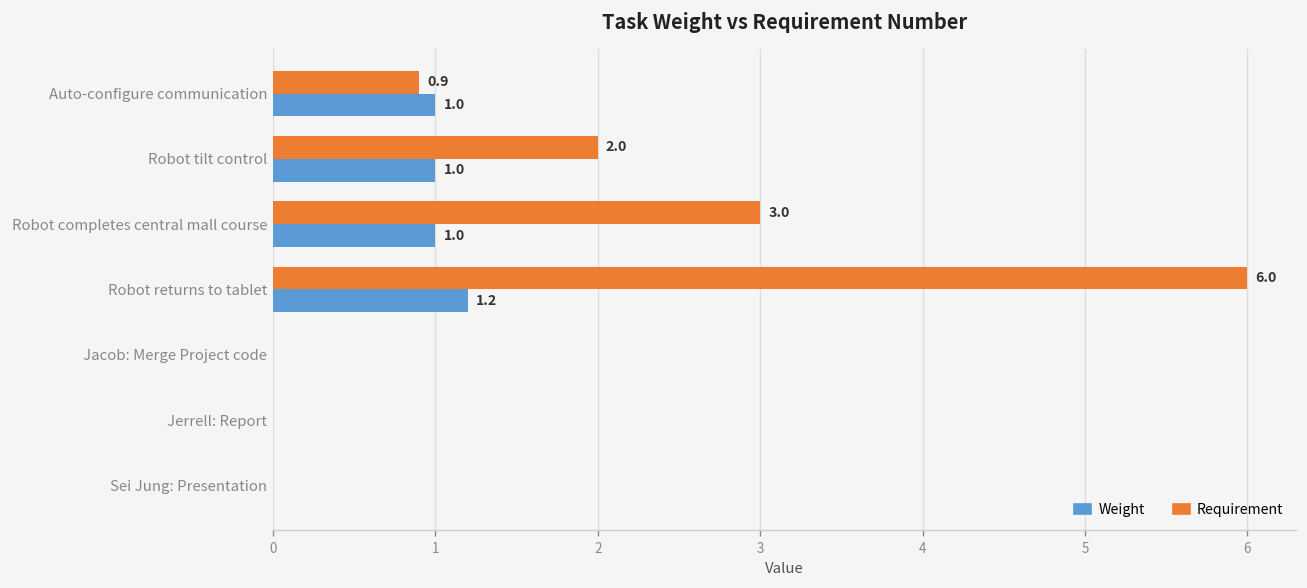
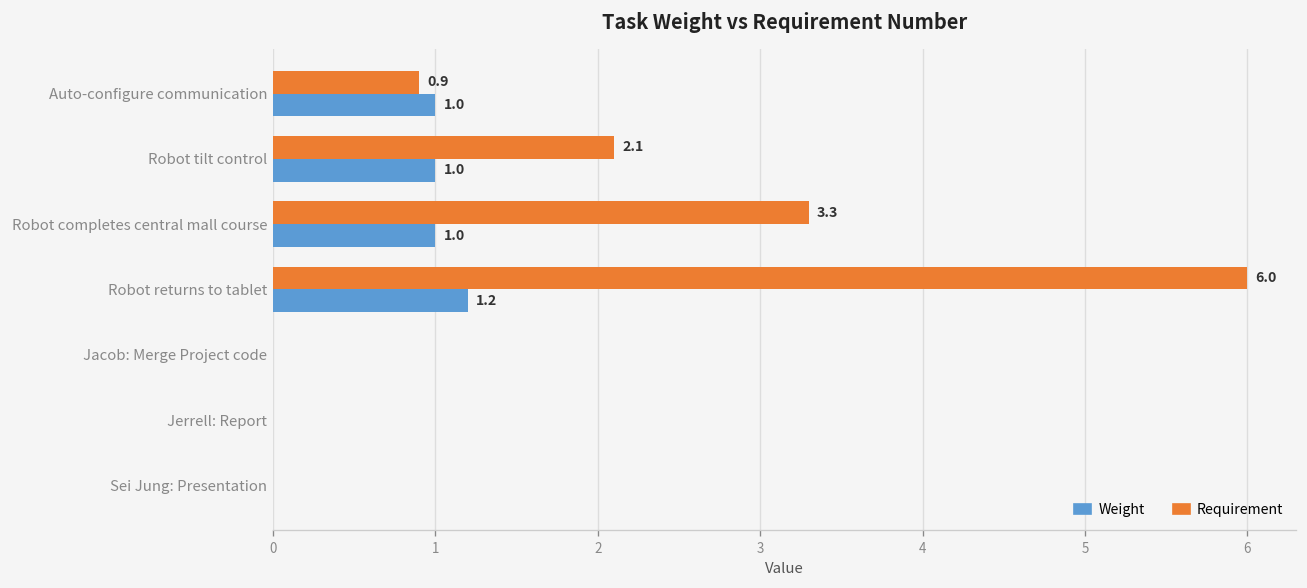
Requirement, Robot tilt control: 2.0 -> 2.1
Requirement, Robot completes central mall course: 3.0 -> 3.3
